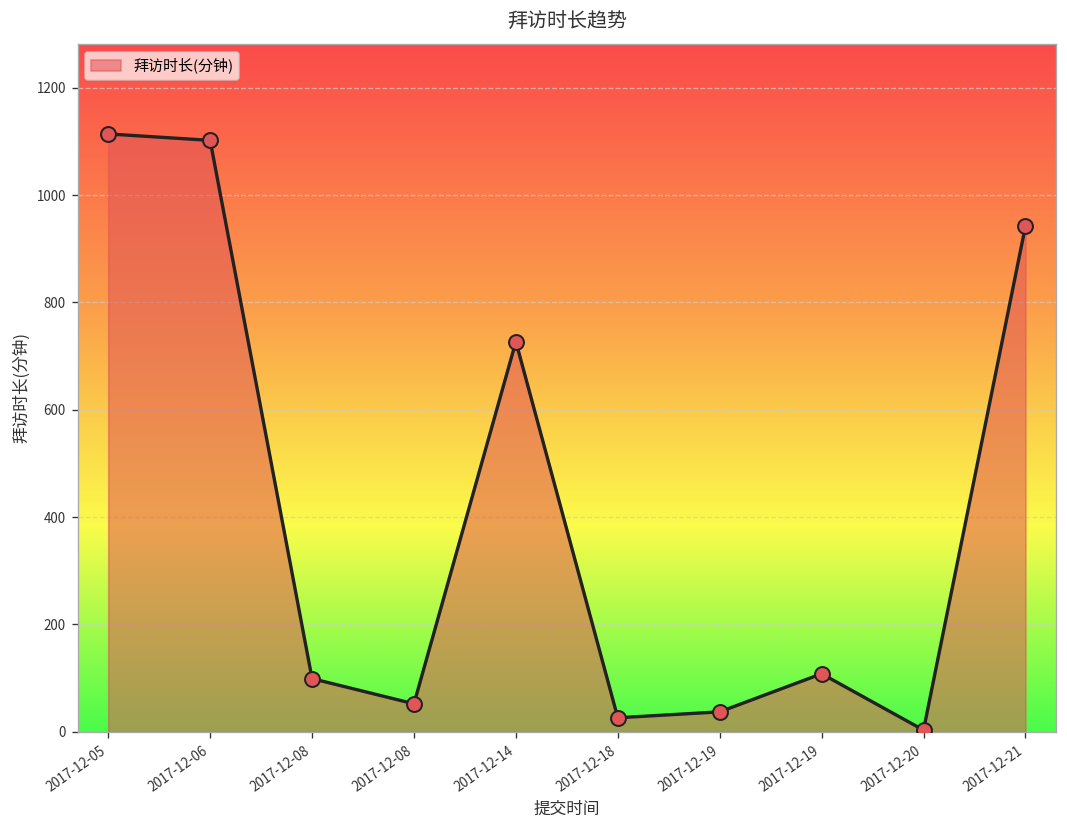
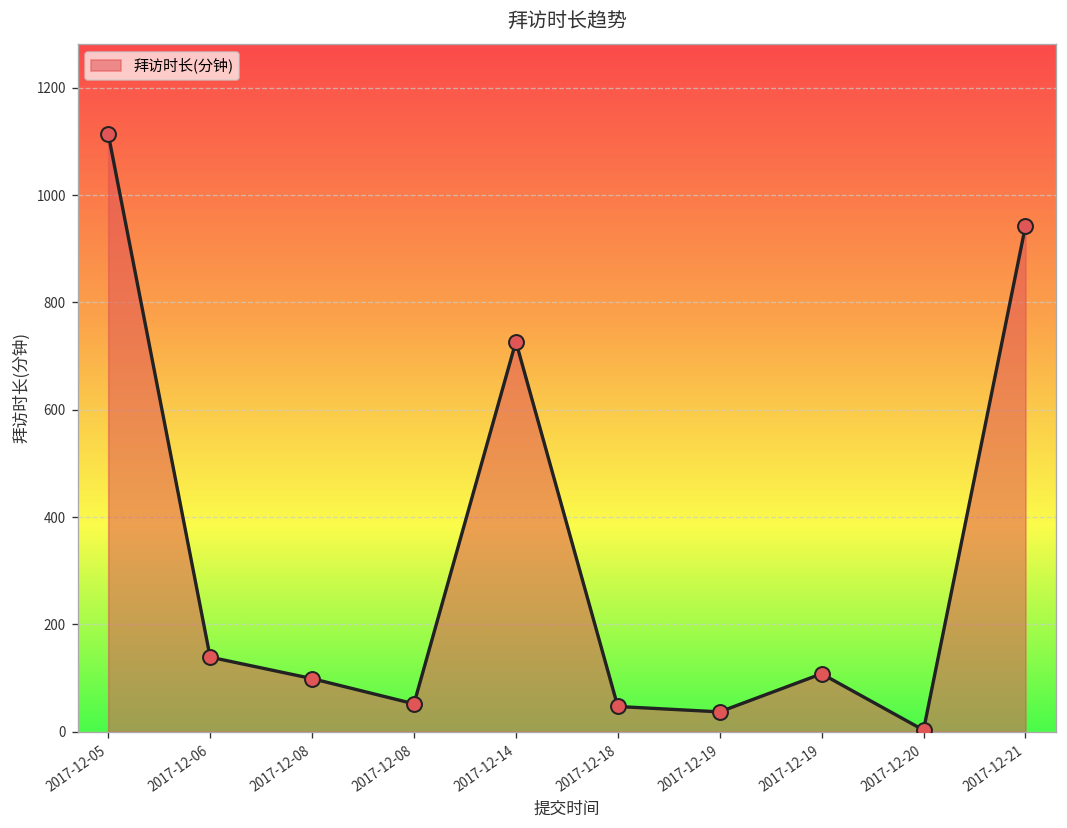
2017-12-06: 1100 -> 140
2017-12-18: 30 -> 50
